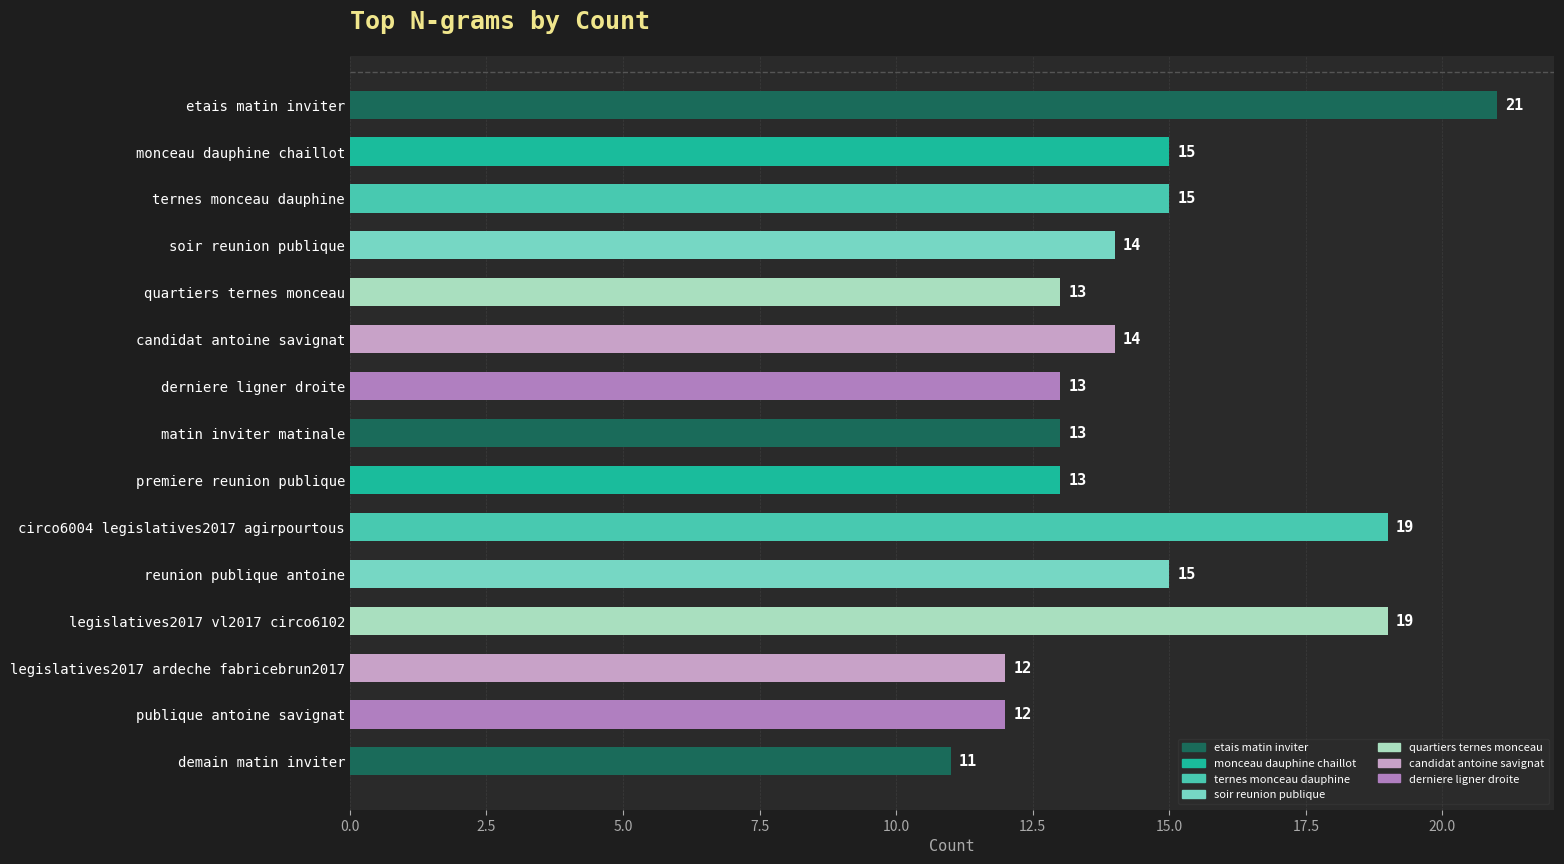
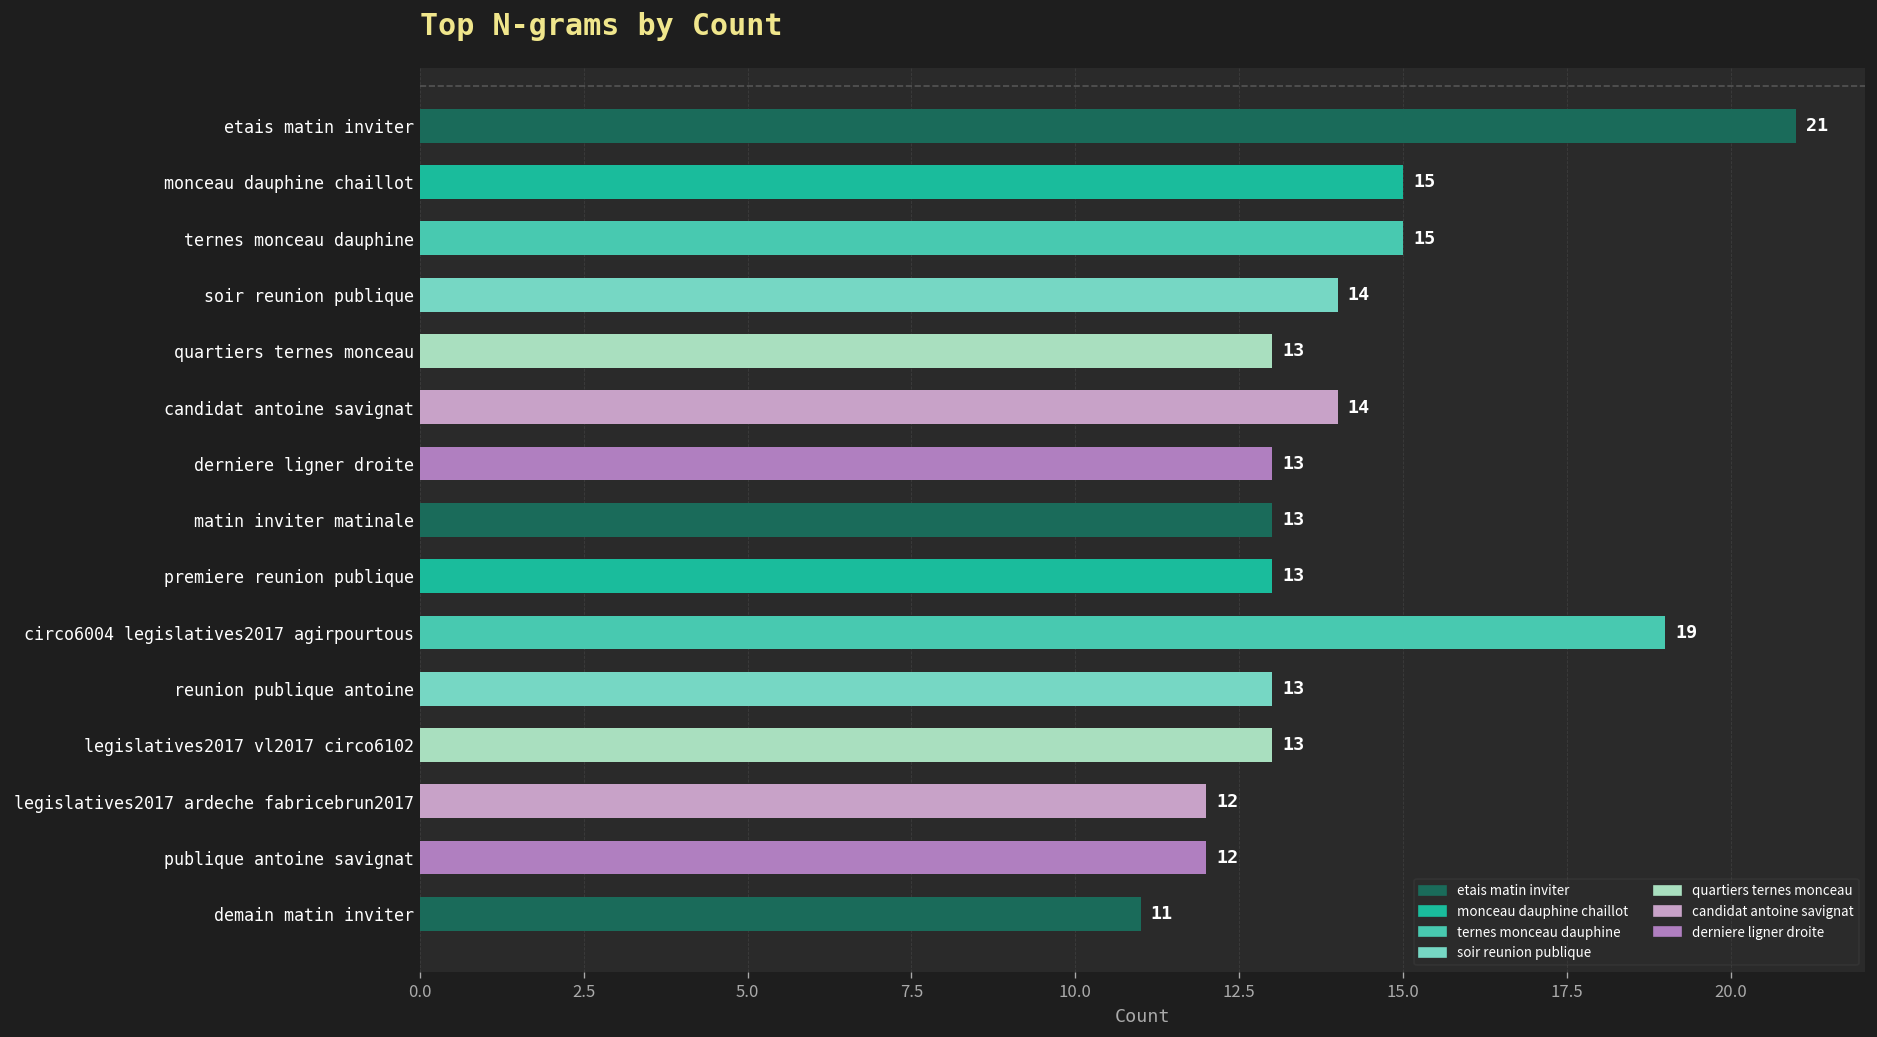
reunion publique antoine: 15 -> 13
legislatives2017 vl2017 circo6102: 19 -> 13
